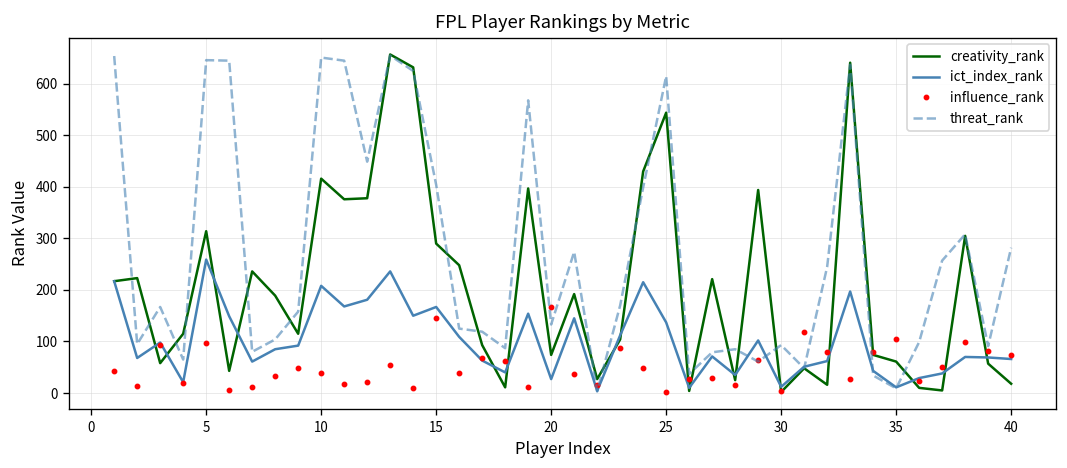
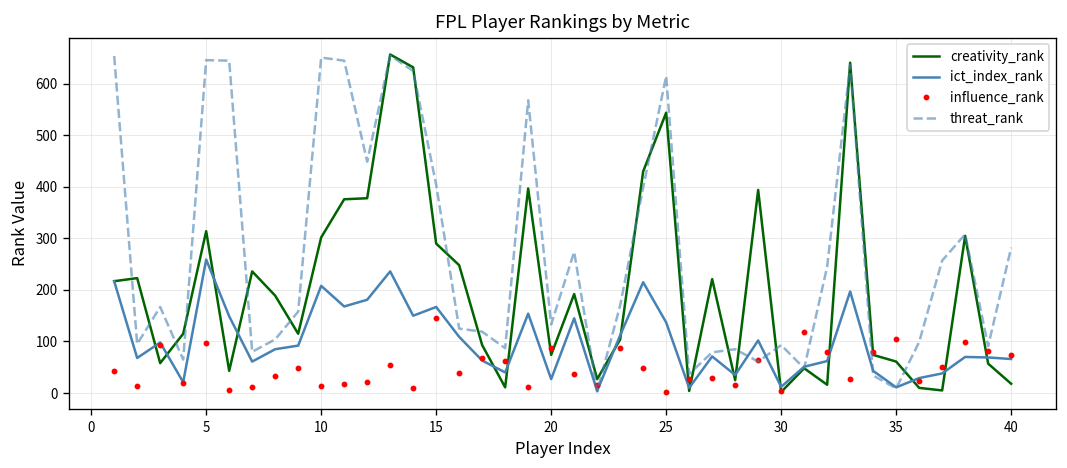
creativity_rank, 10: 420 -> 300
influence_rank, 10: 40 -> 10
influence_rank, 20: 170 -> 90
